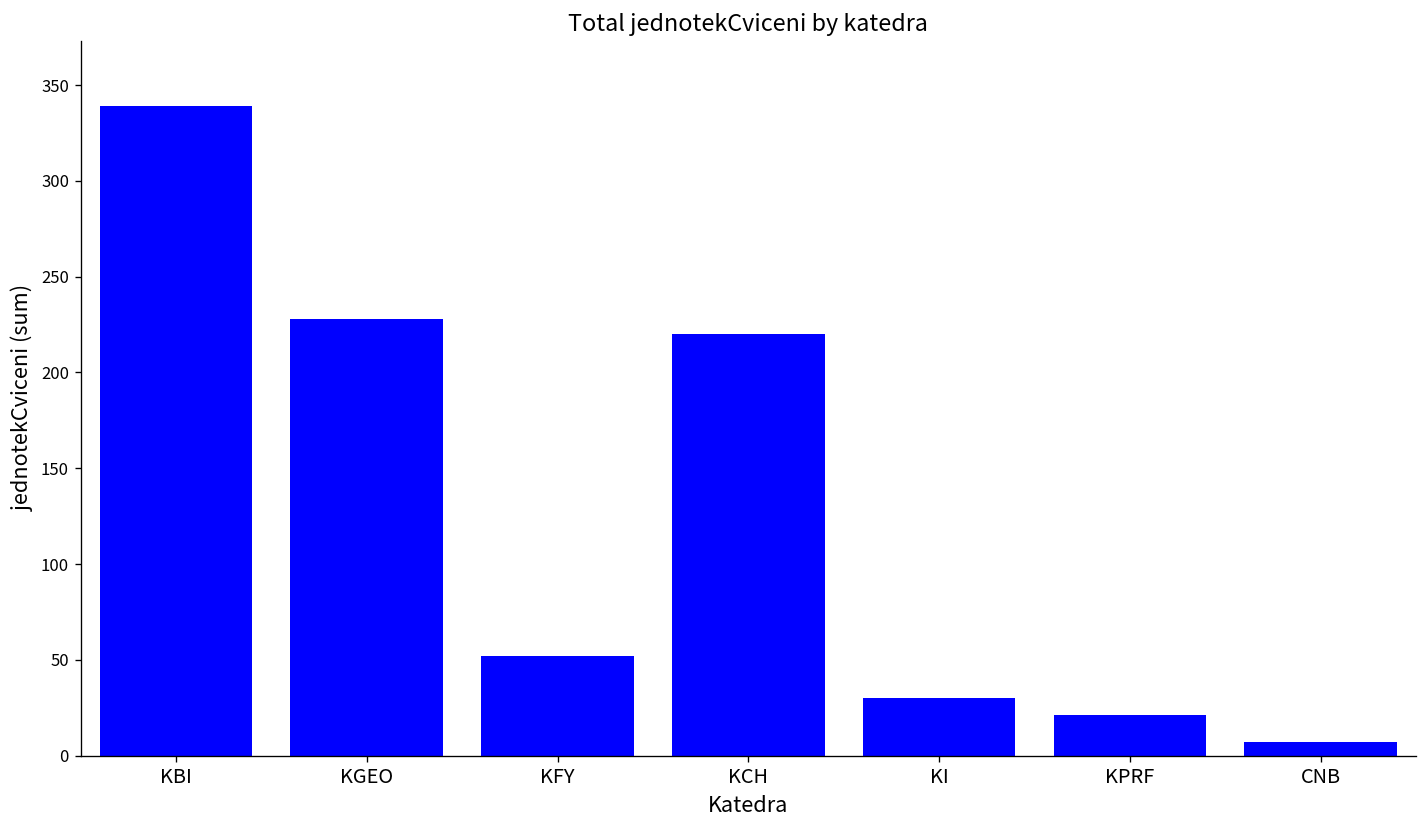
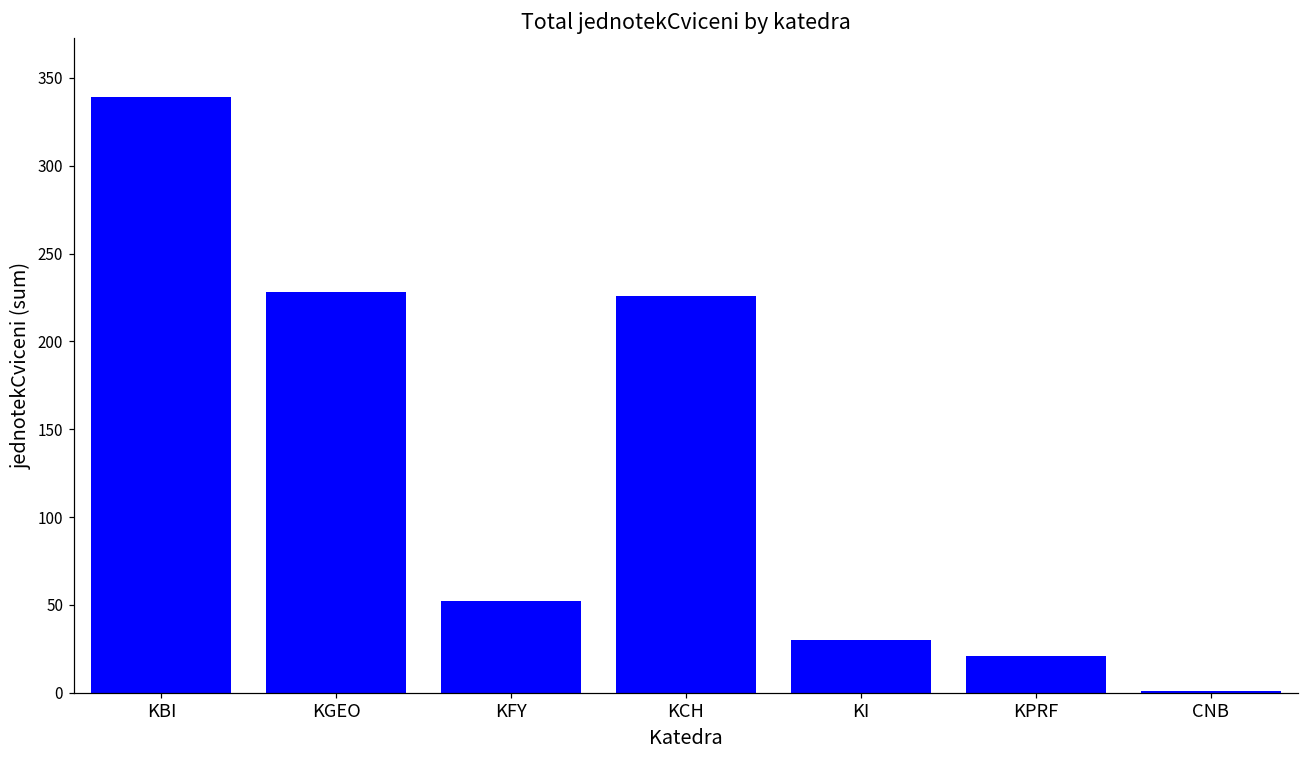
KCH: 220 -> 226
CNB: 7 -> 1
